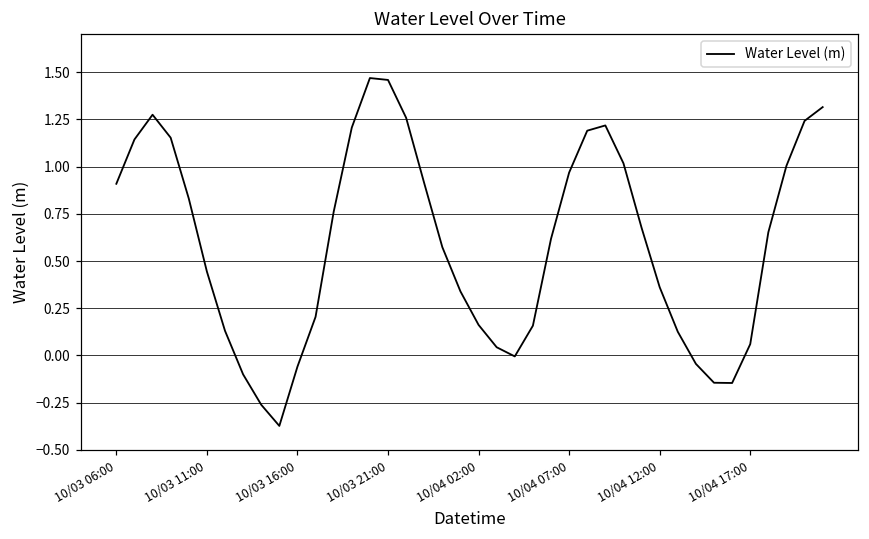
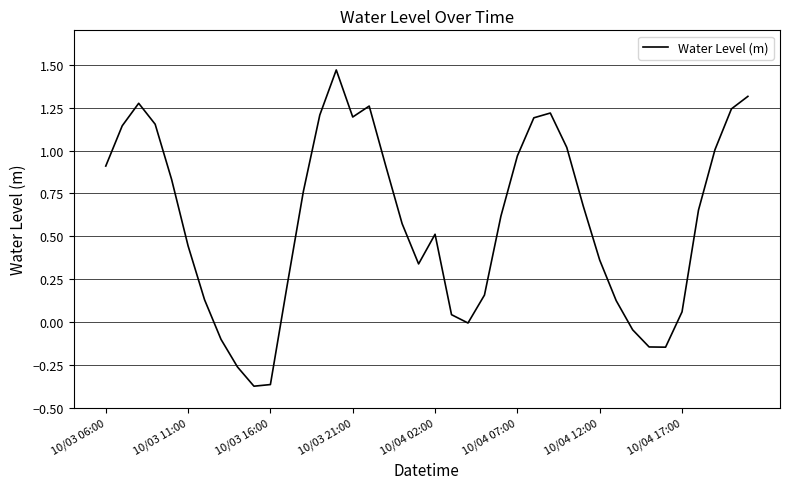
10/03 16:00: -0.06 -> -0.36
10/03 21:00: 1.46 -> 1.20
10/04 02:00: 0.16 -> 0.51
